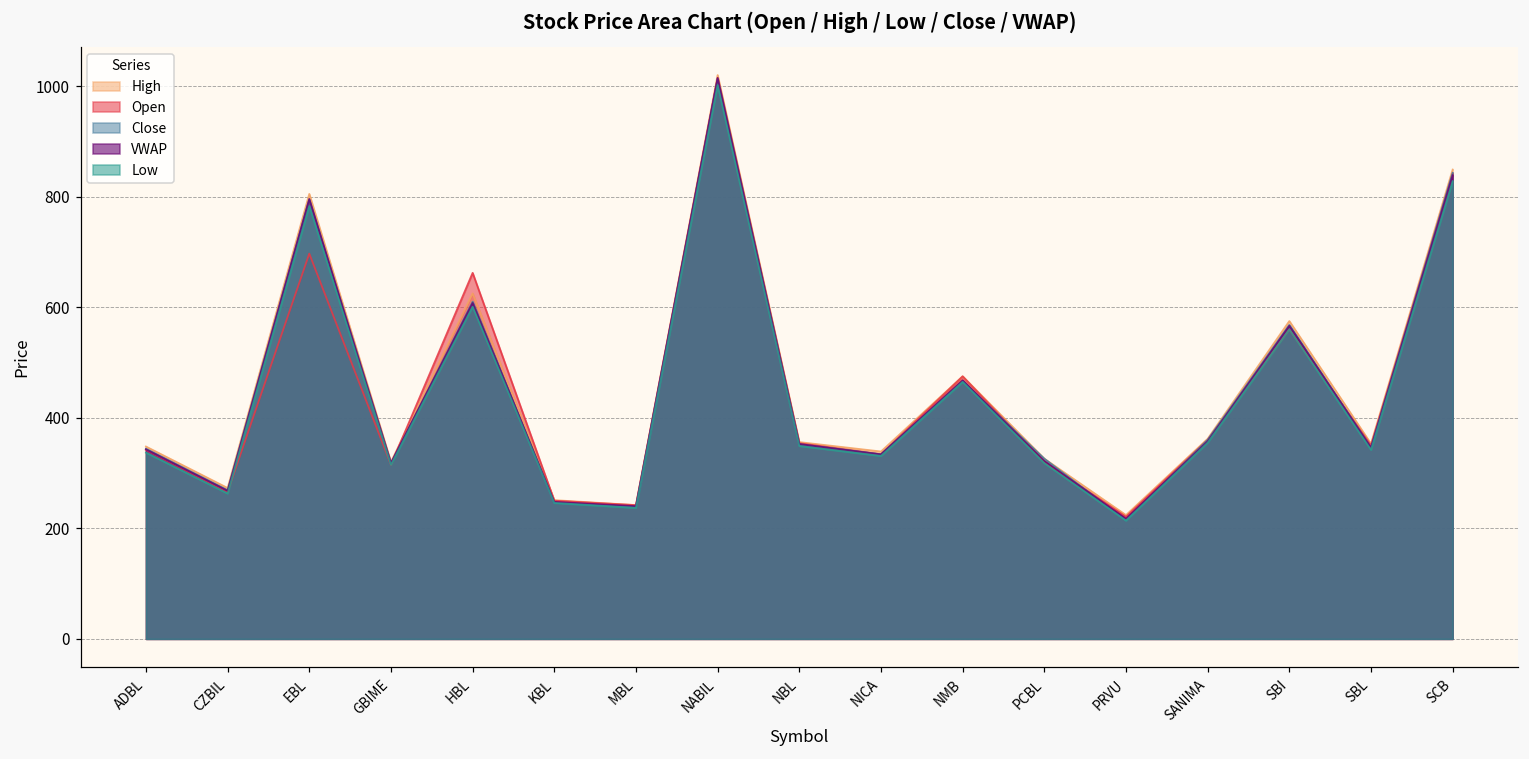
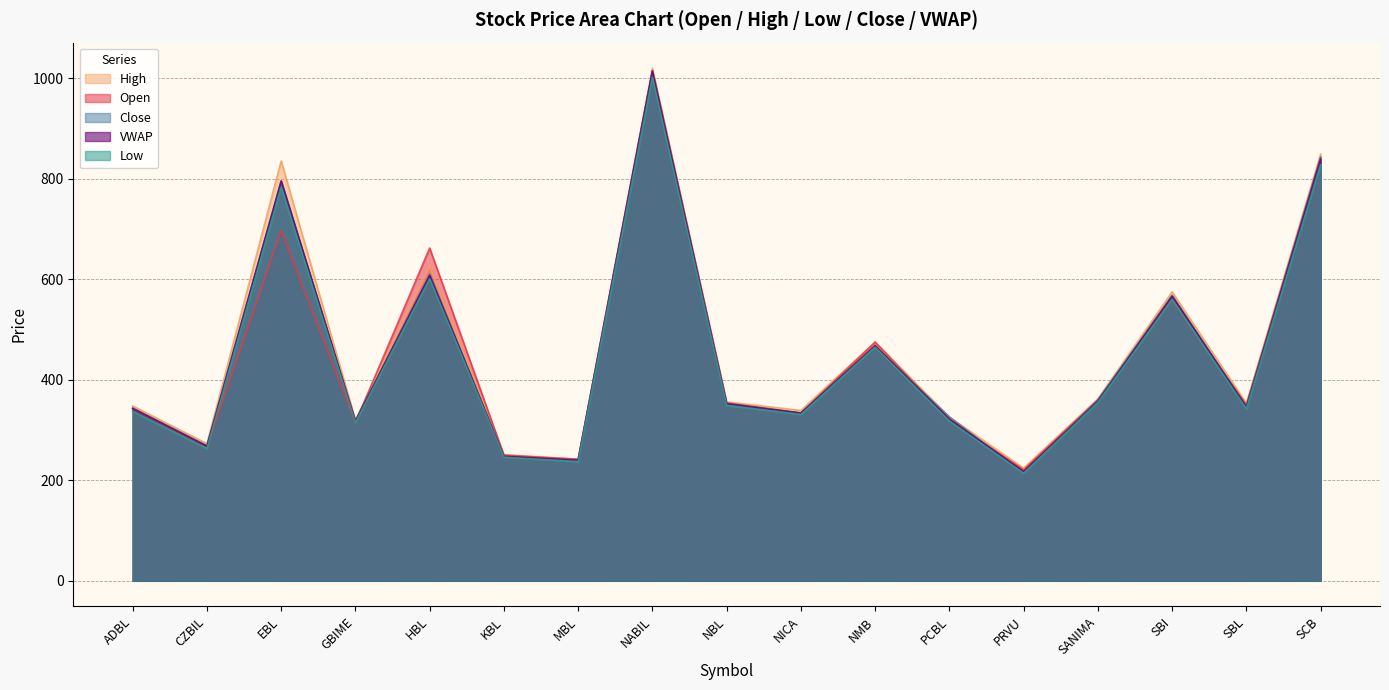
High, EBL: 810 -> 840
